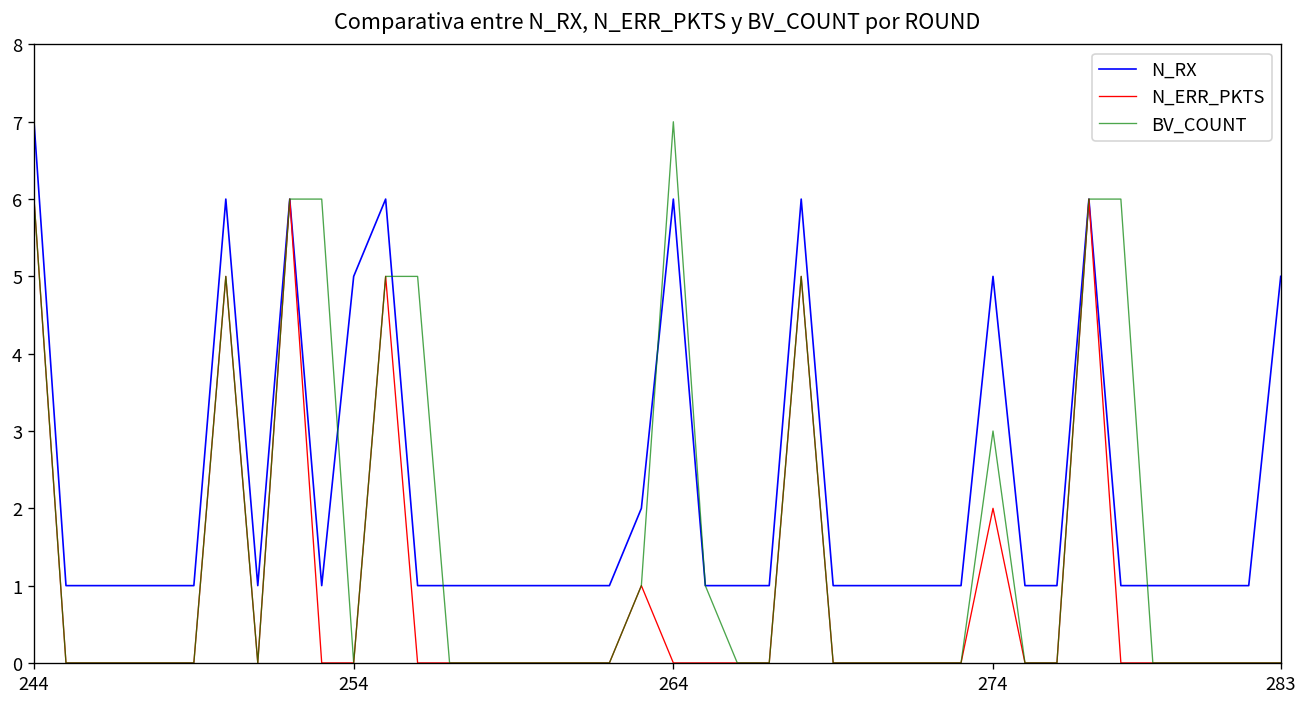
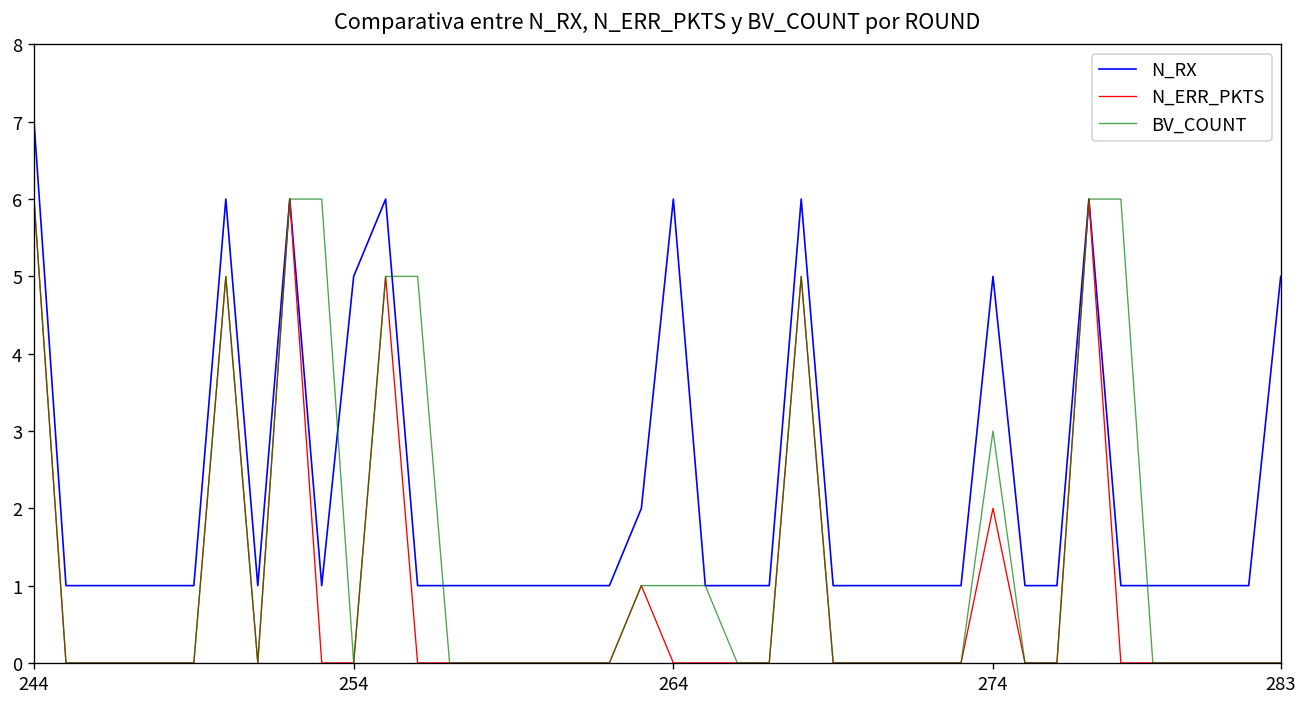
BV_COUNT, 264: 7 -> 1
